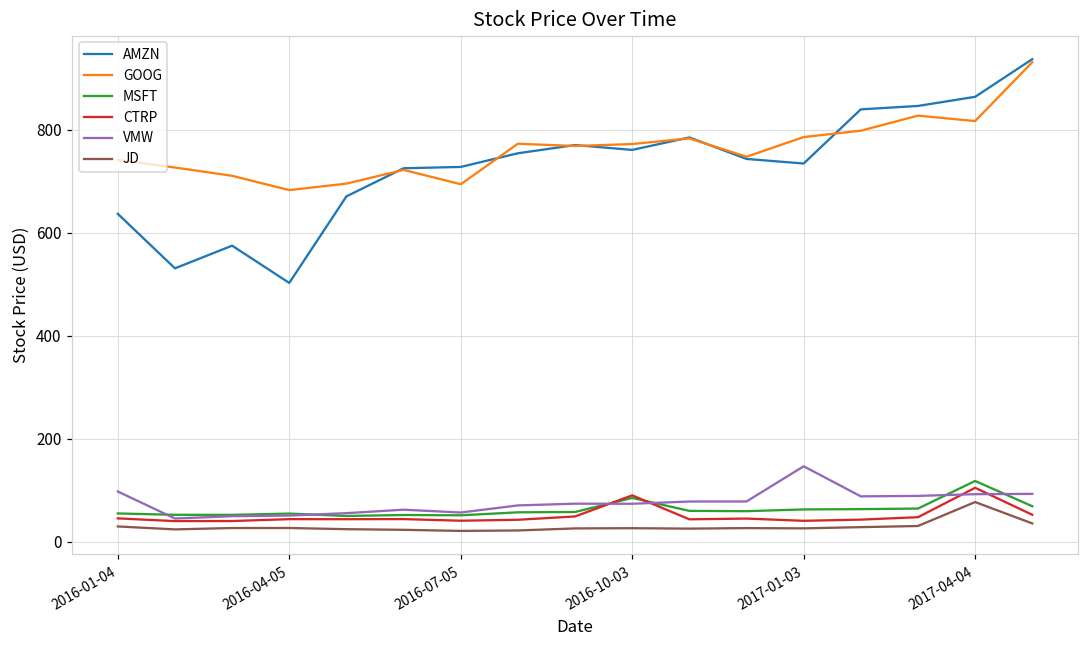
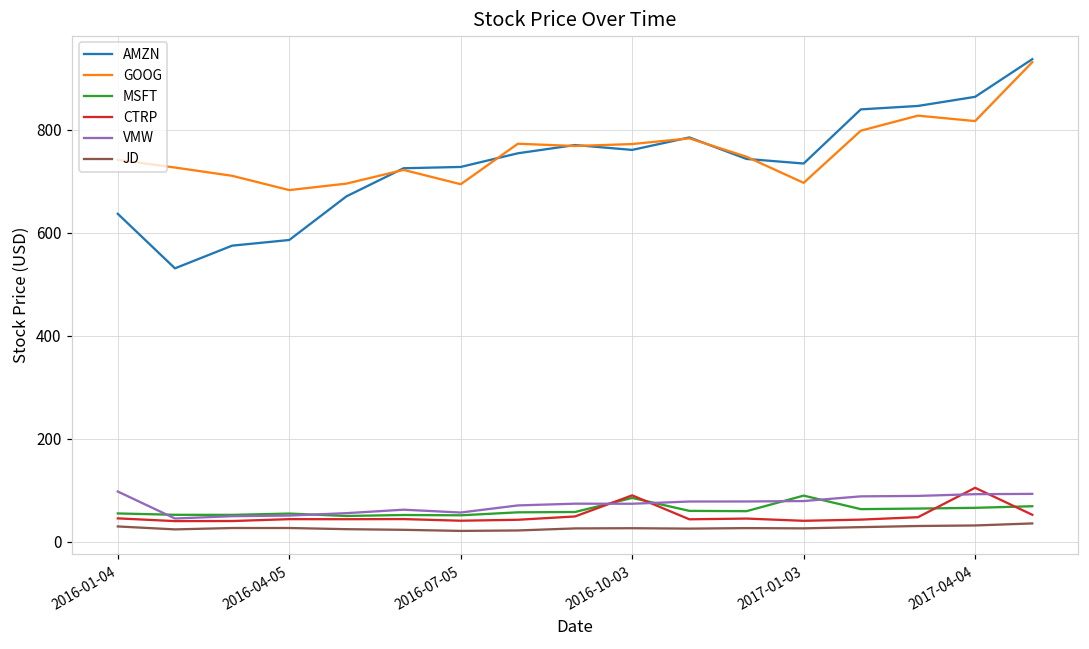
AMZN, 2016-04-05: 500 -> 590
GOOG, 2017-01-03: 790 -> 700
MSFT, 2017-01-03: 60 -> 90
VMW, 2017-01-03: 150 -> 80
MSFT, 2017-04-04: 120 -> 70
JD, 2017-04-04: 80 -> 30
